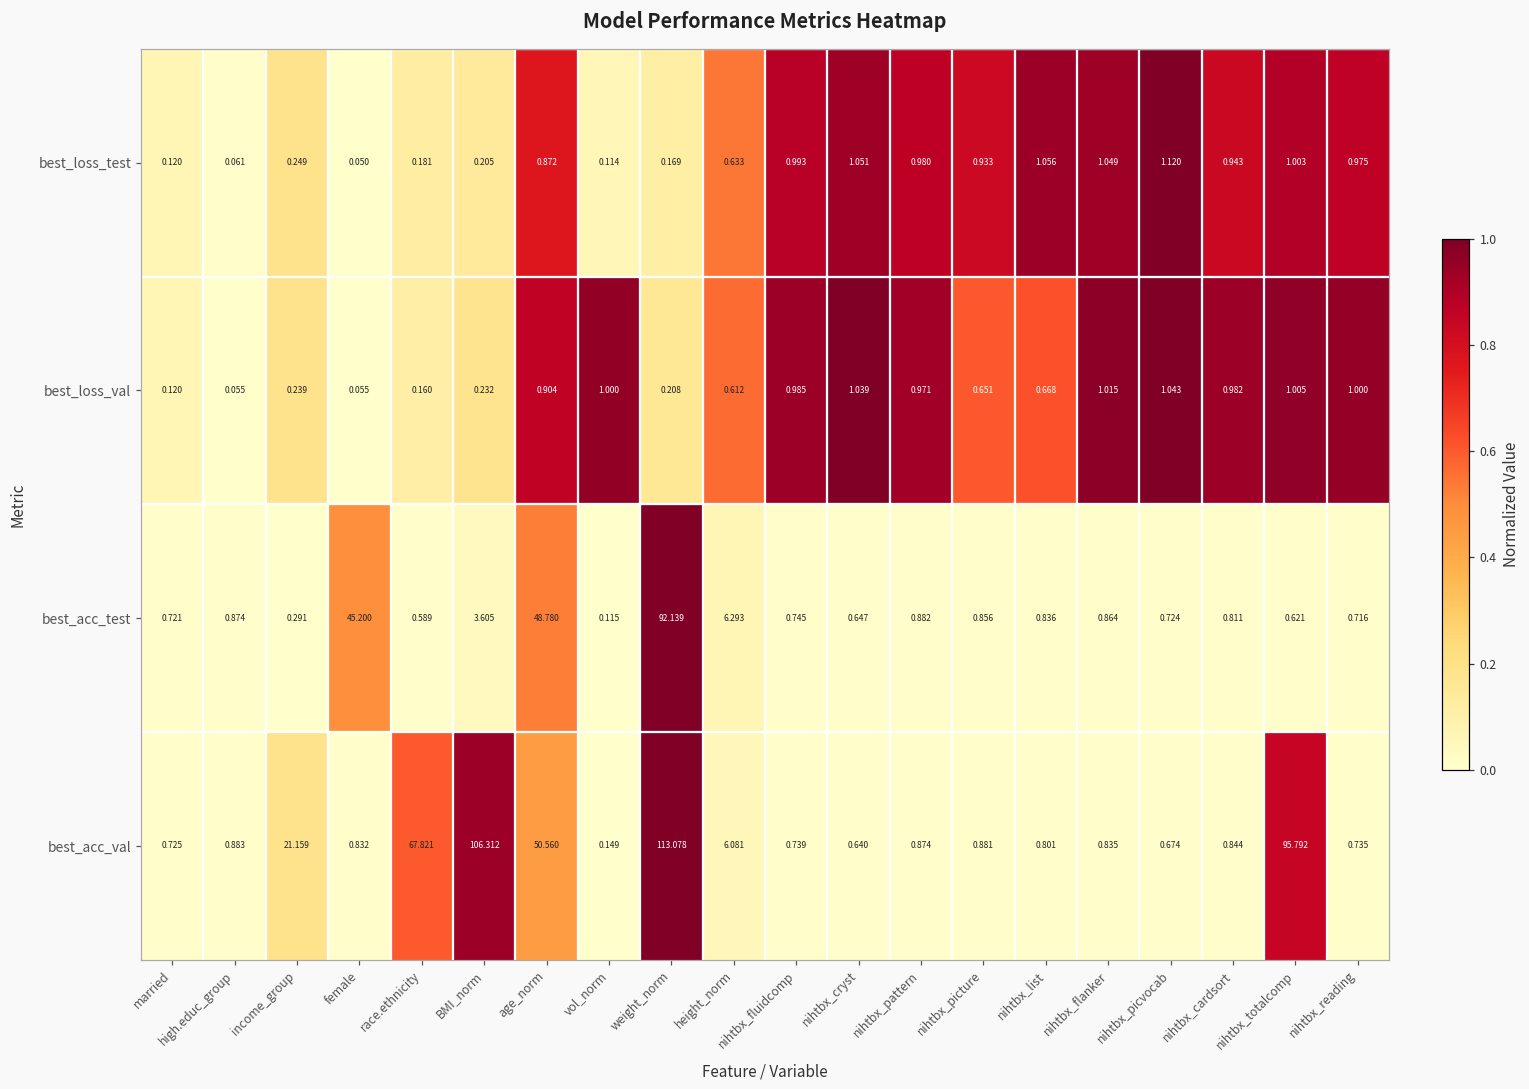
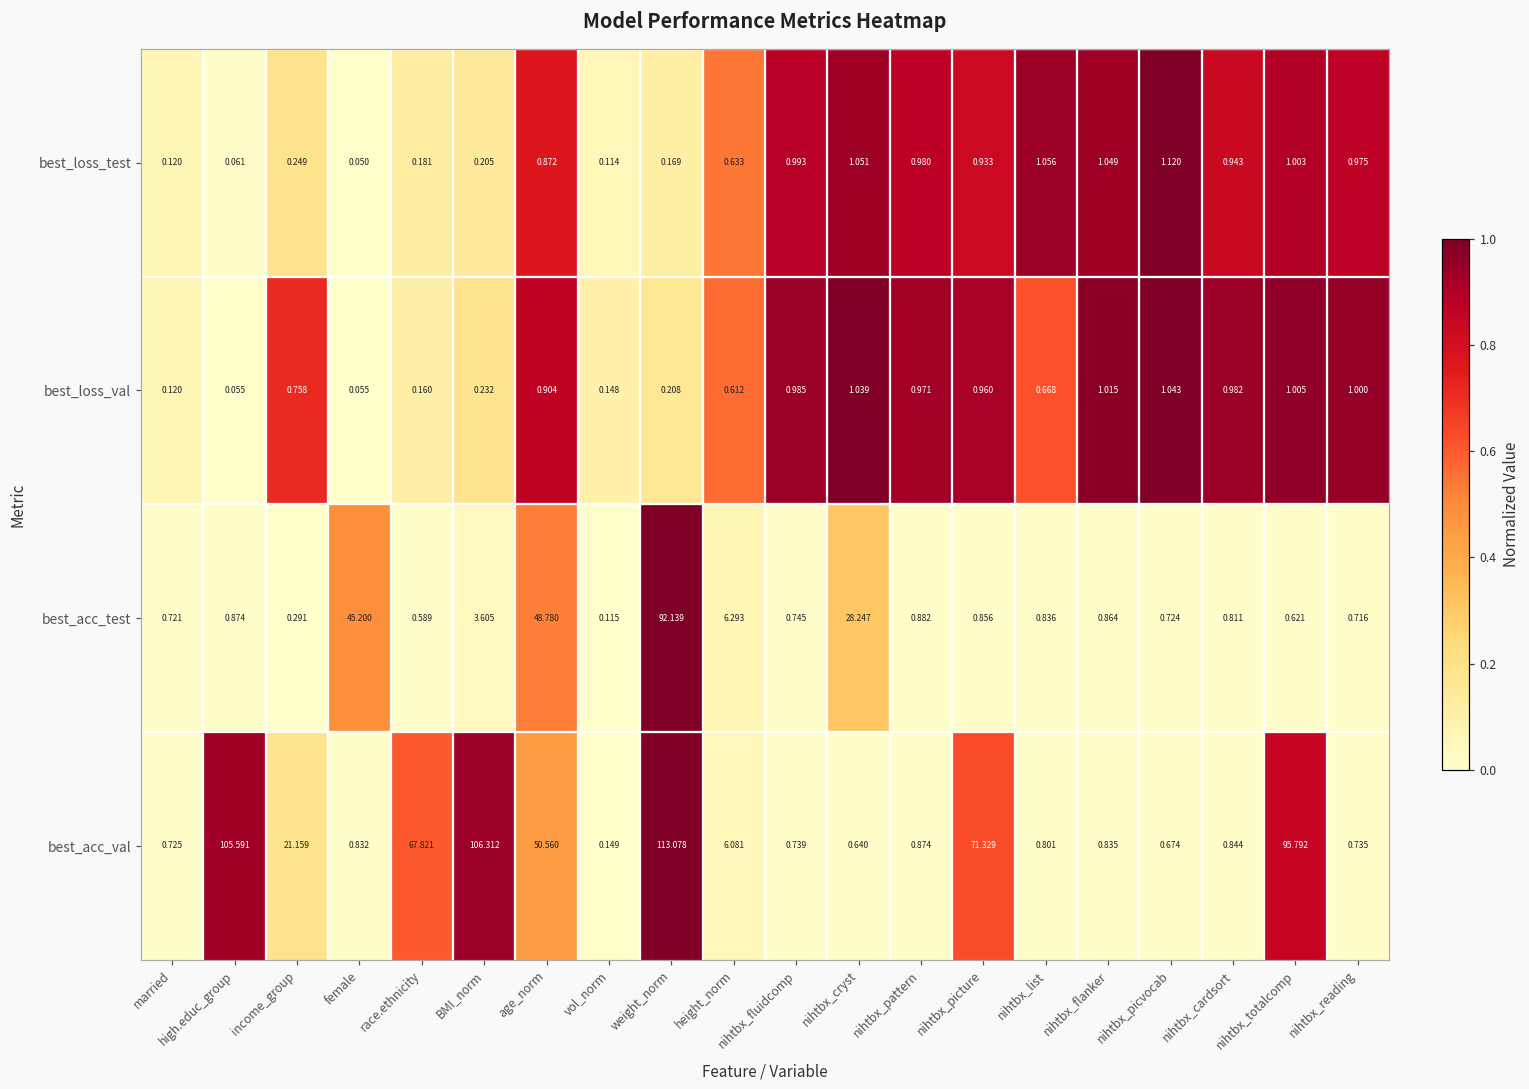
best_loss_val, income_group: 0.239 -> 0.758
best_loss_val, vol_norm: 1.000 -> 0.148
best_loss_val, nihtbx_picture: 0.651 -> 0.960
best_acc_test, nihtbx_cryst: 0.647 -> 28.247
best_acc_val, high.educ_group: 0.883 -> 105.591
best_acc_val, nihtbx_picture: 0.881 -> 71.329
